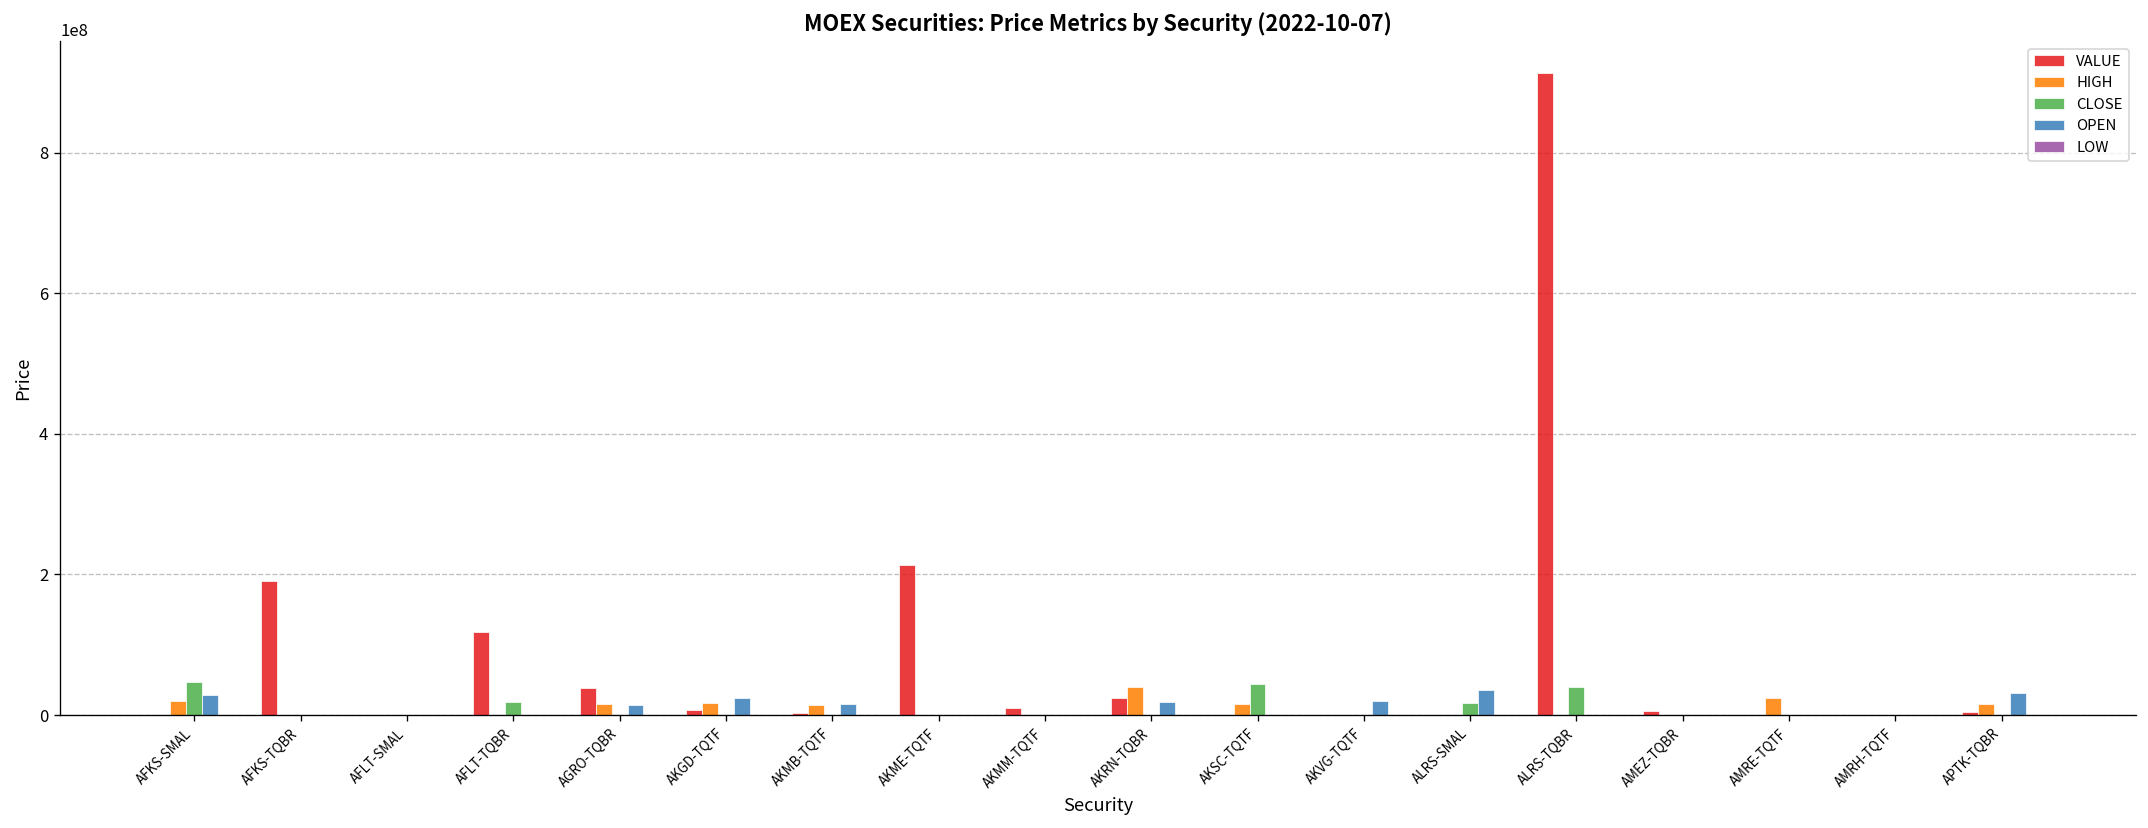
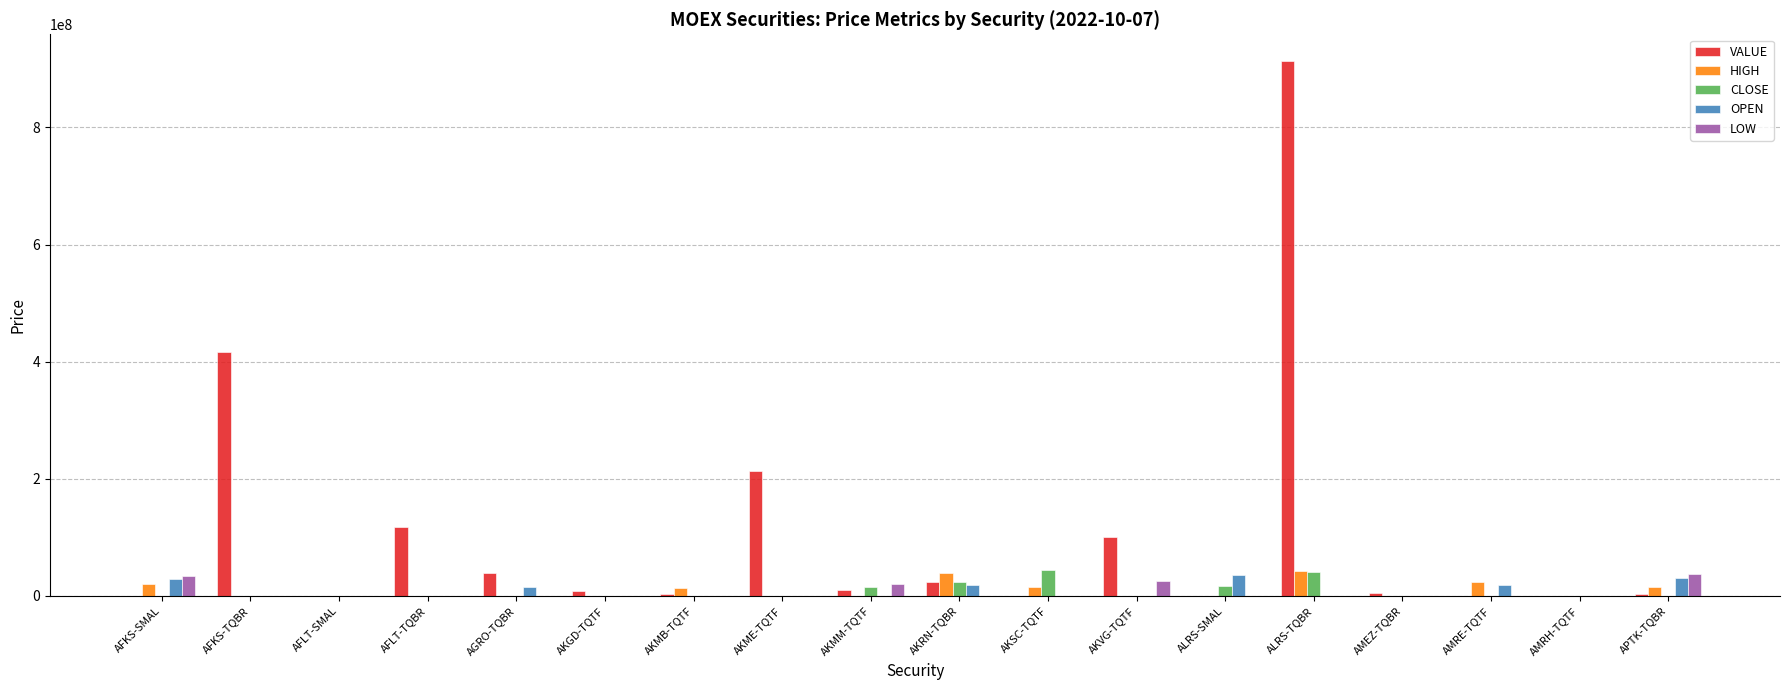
CLOSE, AFKS-SMAL: 50000000 -> 0
LOW, AFKS-SMAL: 0 -> 30000000
VALUE, AFKS-TQBR: 190000000 -> 420000000
CLOSE, AFLT-TQBR: 20000000 -> 0
HIGH, AGRO-TQBR: 20000000 -> 0
HIGH, AKGD-TQTF: 20000000 -> 0
OPEN, AKGD-TQTF: 20000000 -> 0
OPEN, AKMB-TQTF: 20000000 -> 0
CLOSE, AKMM-TQTF: 0 -> 20000000
LOW, AKMM-TQTF: 0 -> 20000000
CLOSE, AKRN-TQBR: 0 -> 20000000
VALUE, AKVG-TQTF: 0 -> 100000000
OPEN, AKVG-TQTF: 20000000 -> 0
LOW, AKVG-TQTF: 0 -> 30000000
HIGH, ALRS-TQBR: 0 -> 40000000
OPEN, AMRE-TQTF: 0 -> 20000000
LOW, APTK-TQBR: 0 -> 40000000
